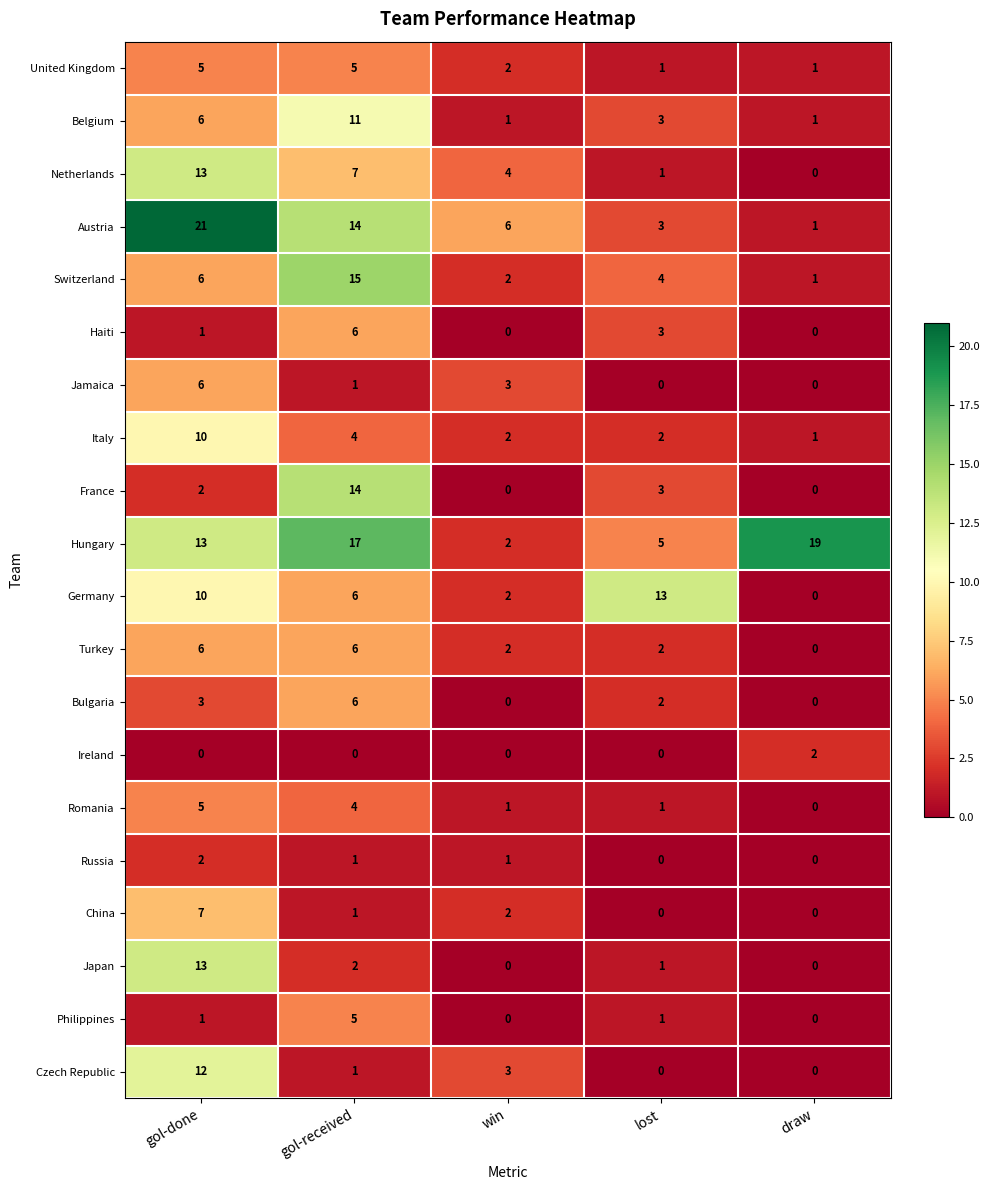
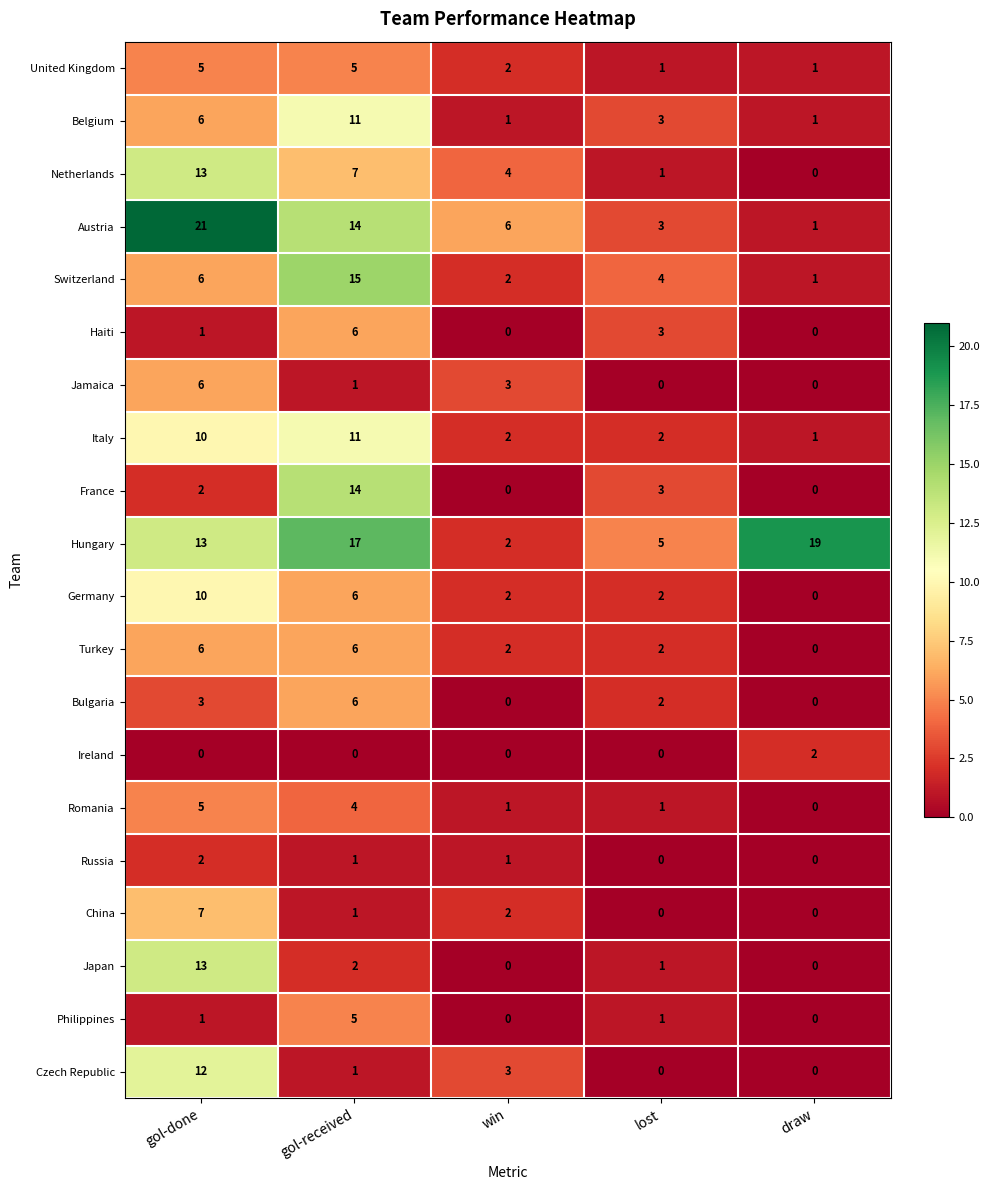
Italy, gol-received: 4 -> 11
Germany, lost: 13 -> 2
